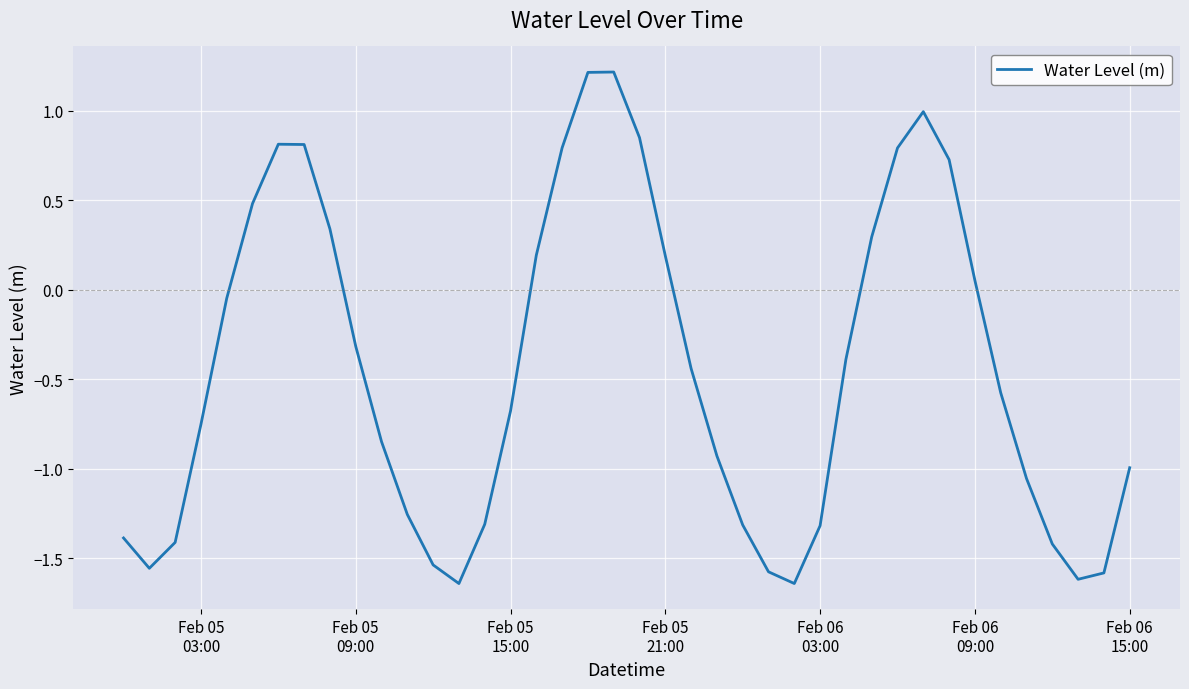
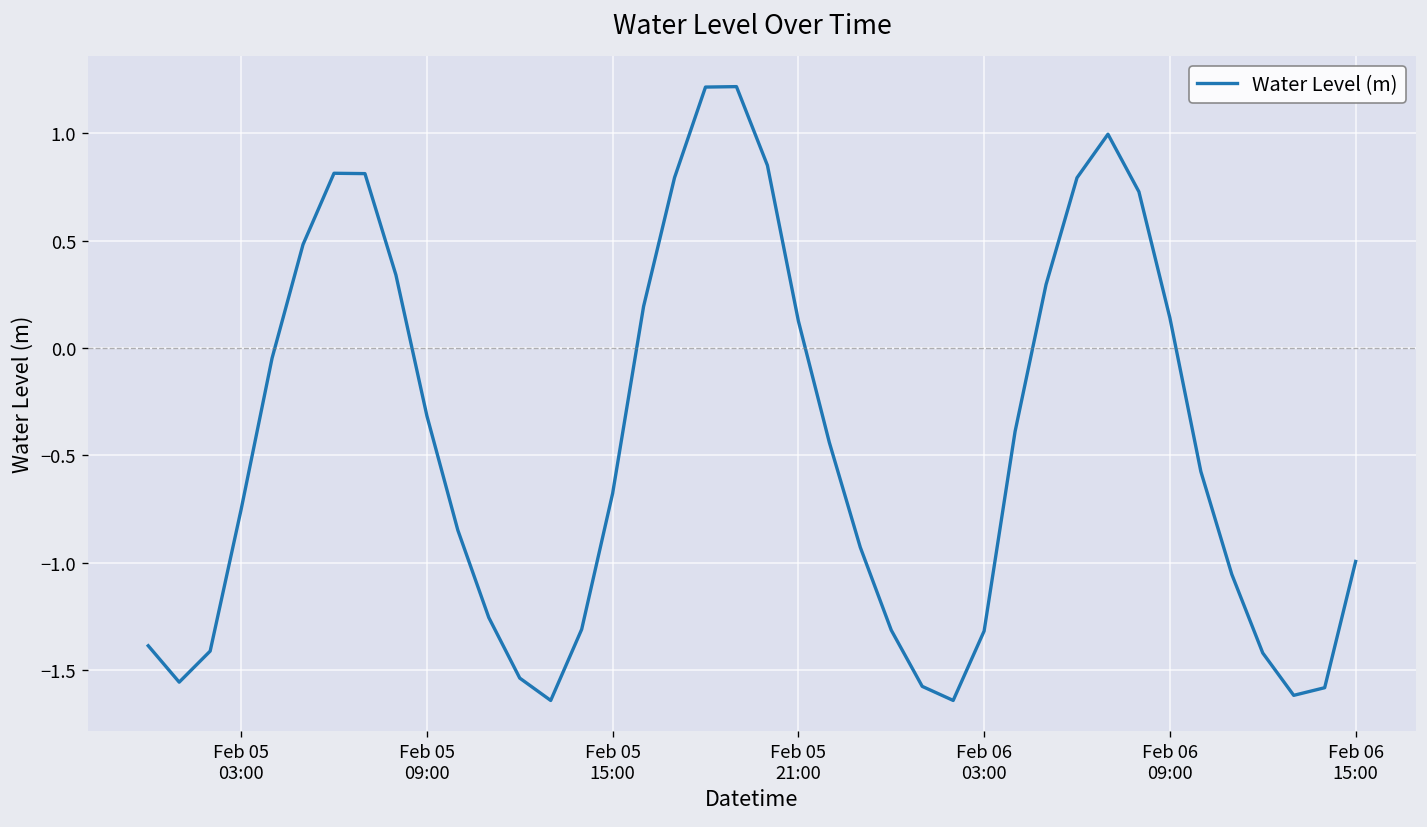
Feb 05 21:00: 0.19 -> 0.13
Feb 06 09:00: 0.05 -> 0.14
